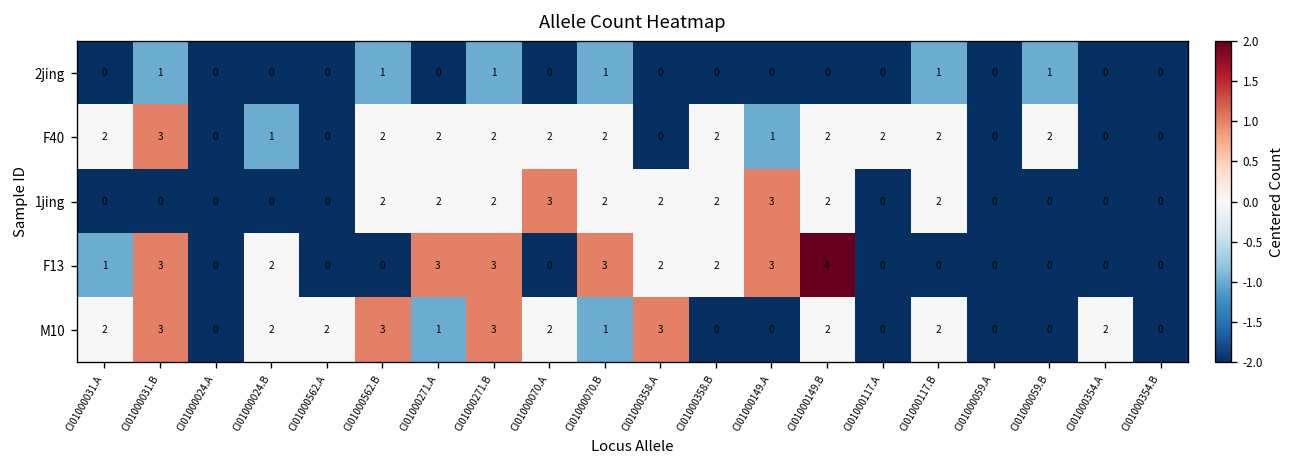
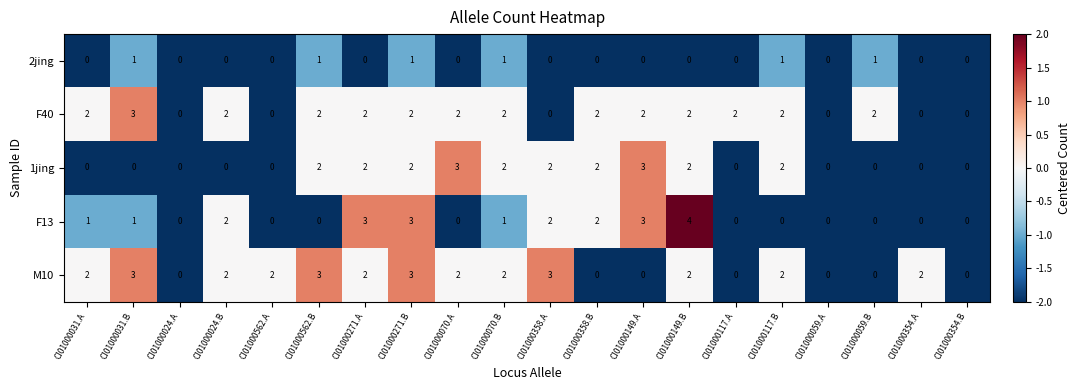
F40, CI01000024.B: 1 -> 2
F40, CI01000149.A: 1 -> 2
F13, CI01000031.B: 3 -> 1
F13, CI01000070.B: 3 -> 1
M10, CI01000271.A: 1 -> 2
M10, CI01000070.B: 1 -> 2
